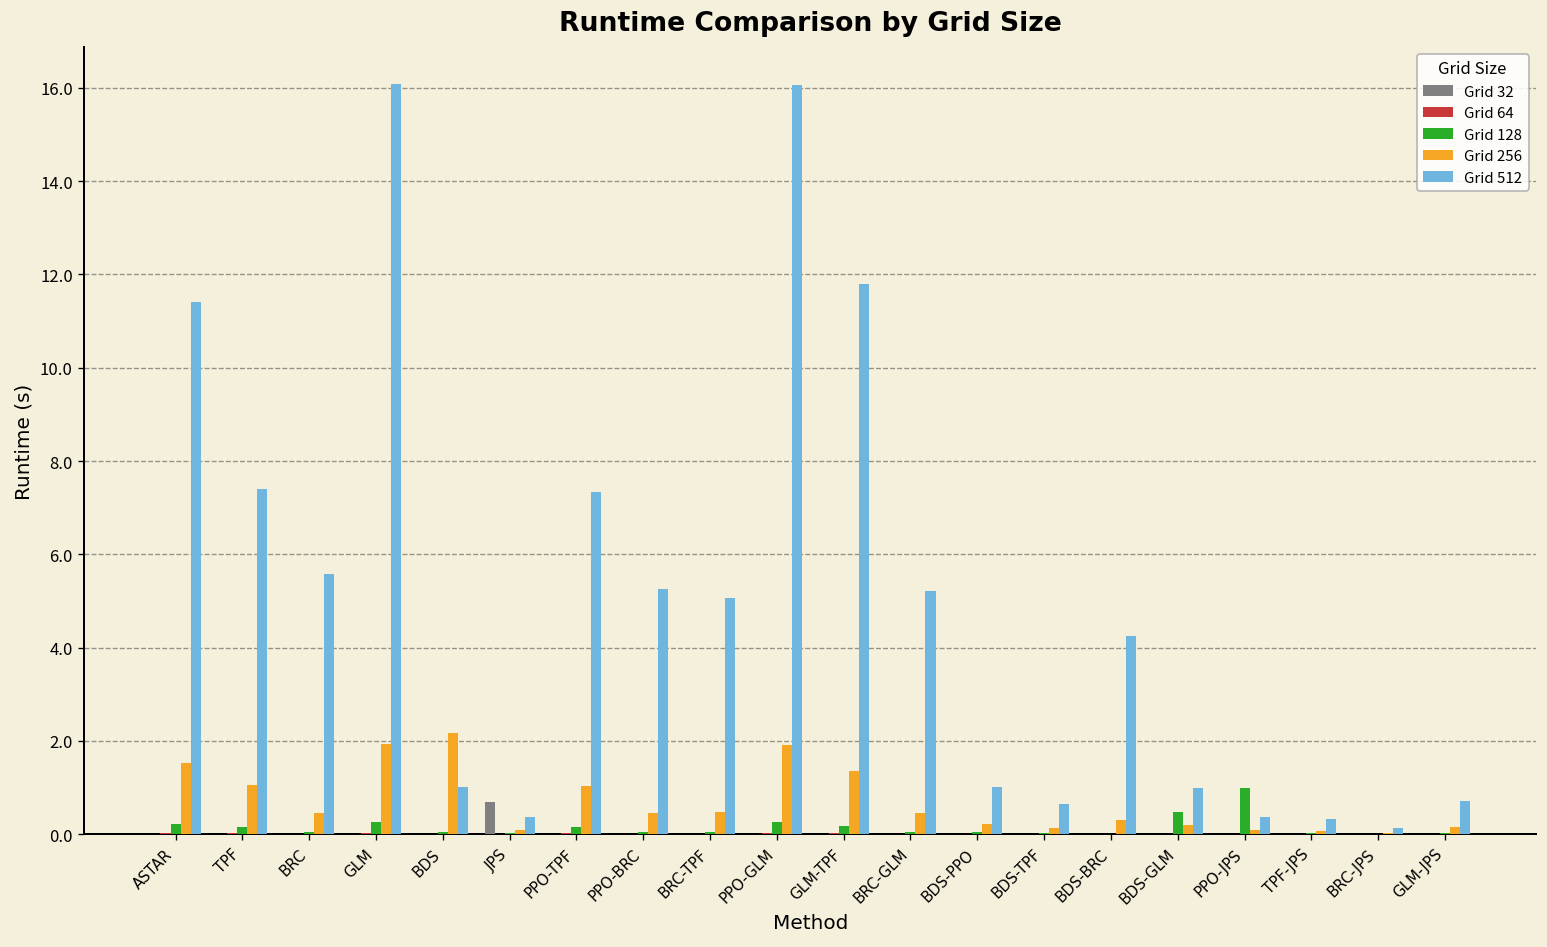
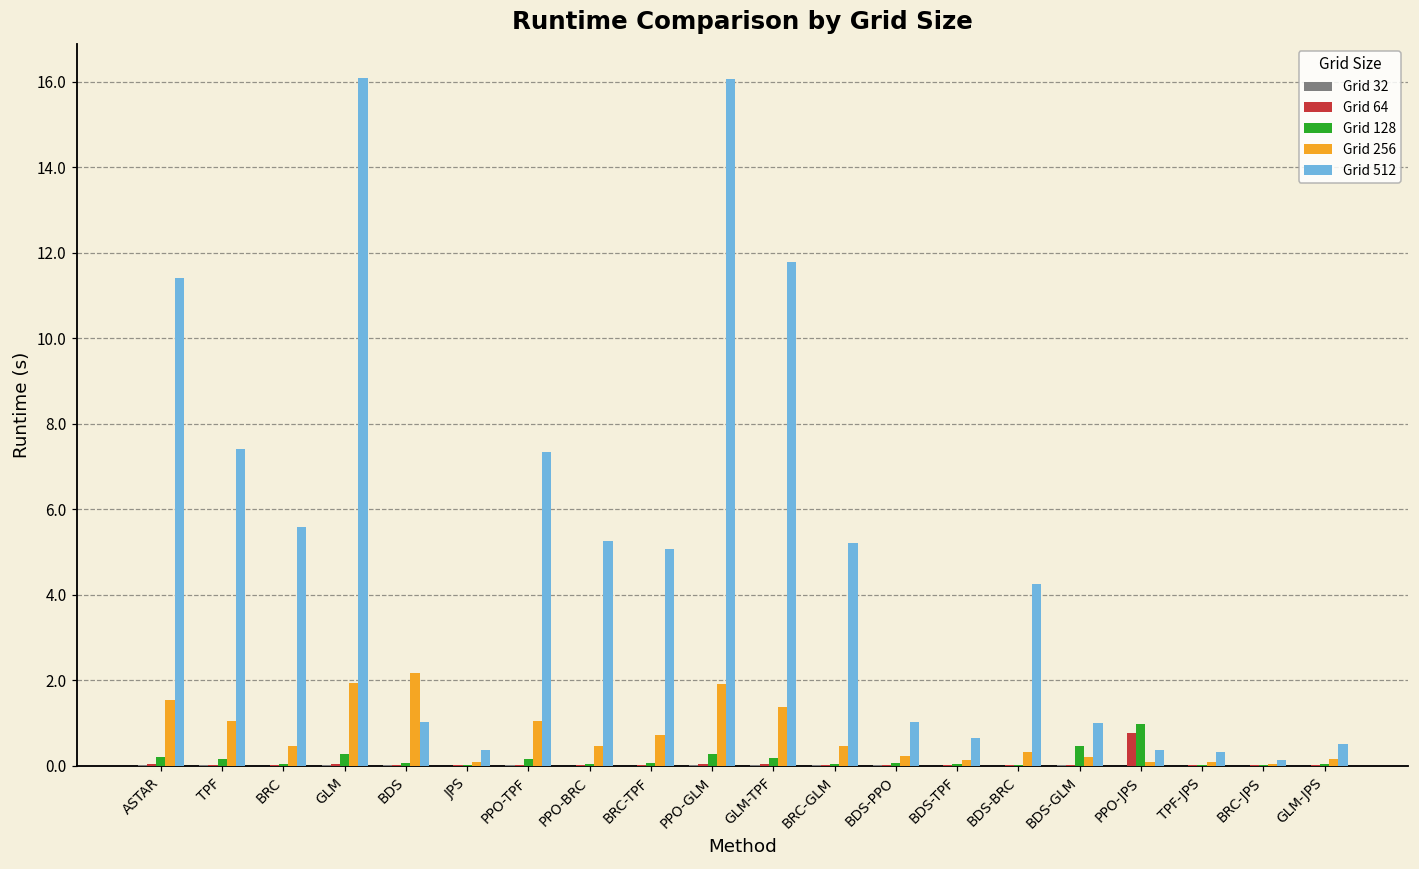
Grid 32, JPS: 0.7 -> 0.0
Grid 256, BRC-TPF: 0.5 -> 0.7
Grid 64, PPO-JPS: 0.0 -> 0.8
Grid 512, GLM-JPS: 0.7 -> 0.5
